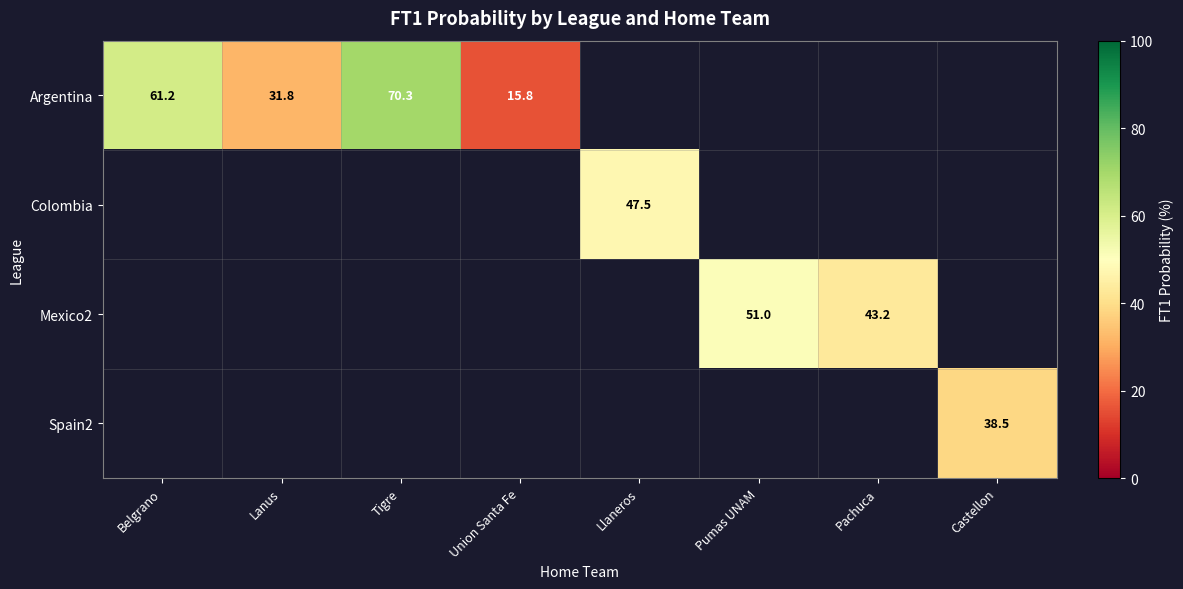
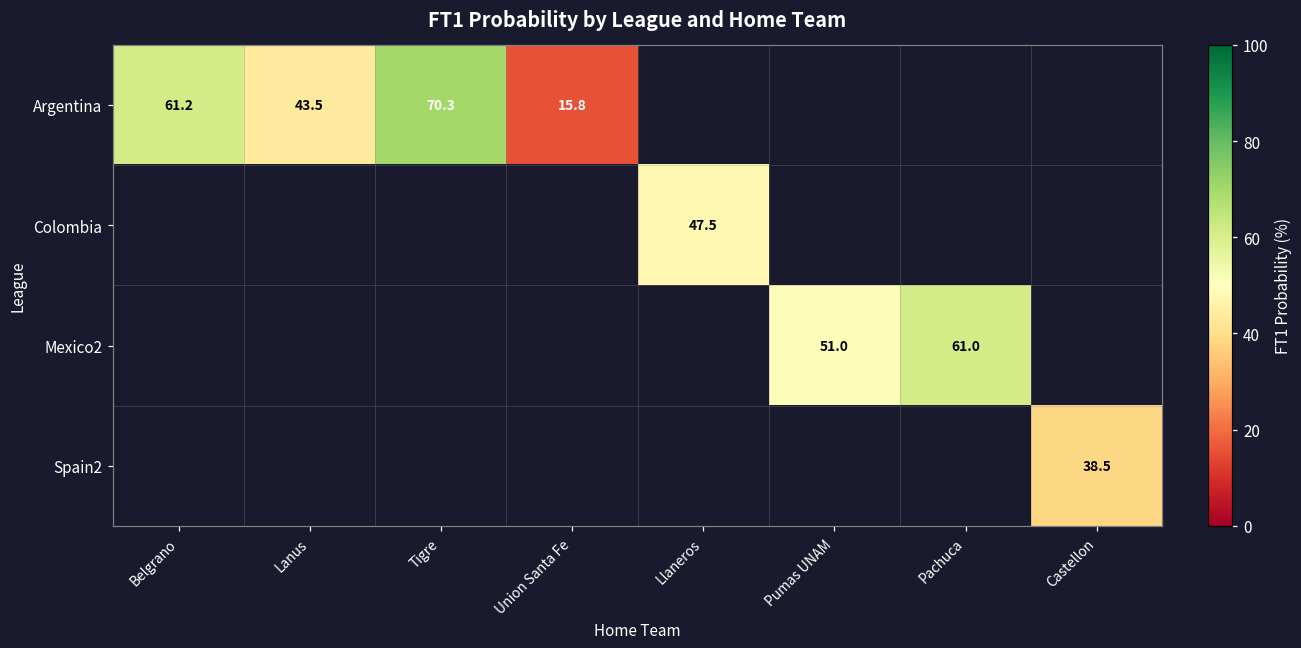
Argentina, Lanus: 31.8 -> 43.5
Mexico2, Pachuca: 43.2 -> 61.0
